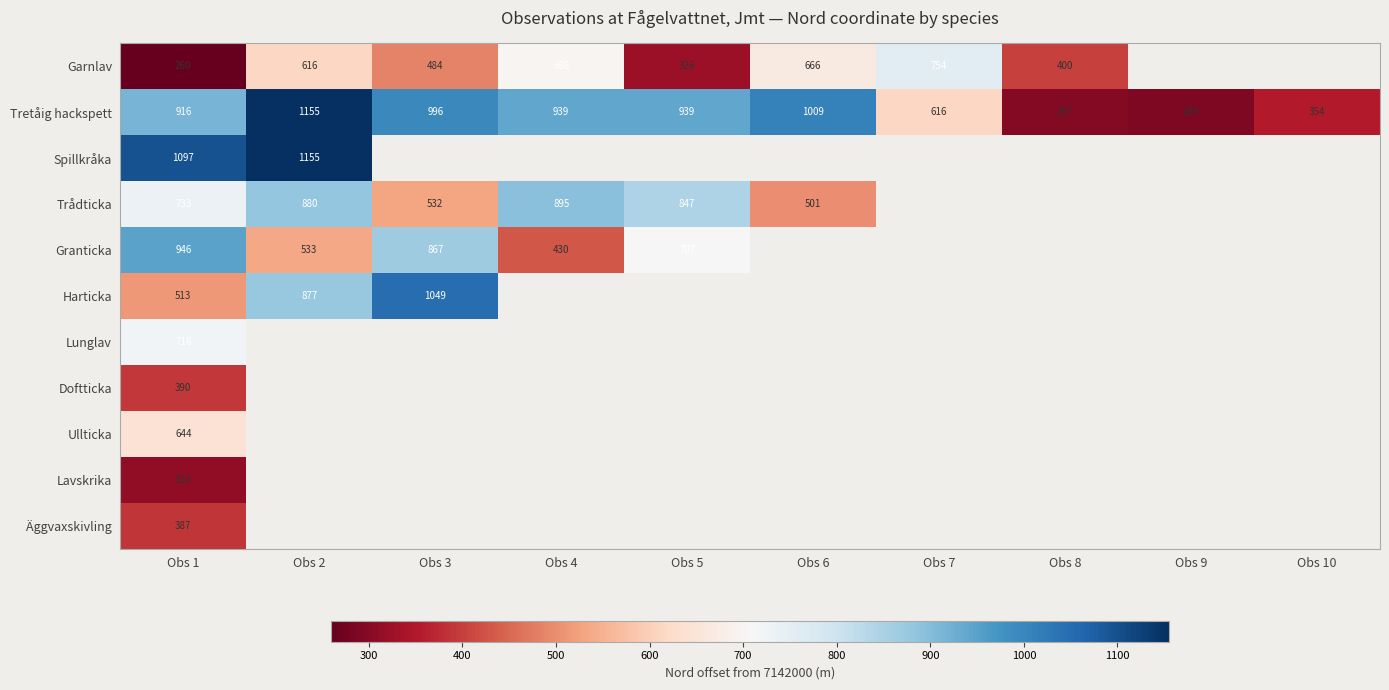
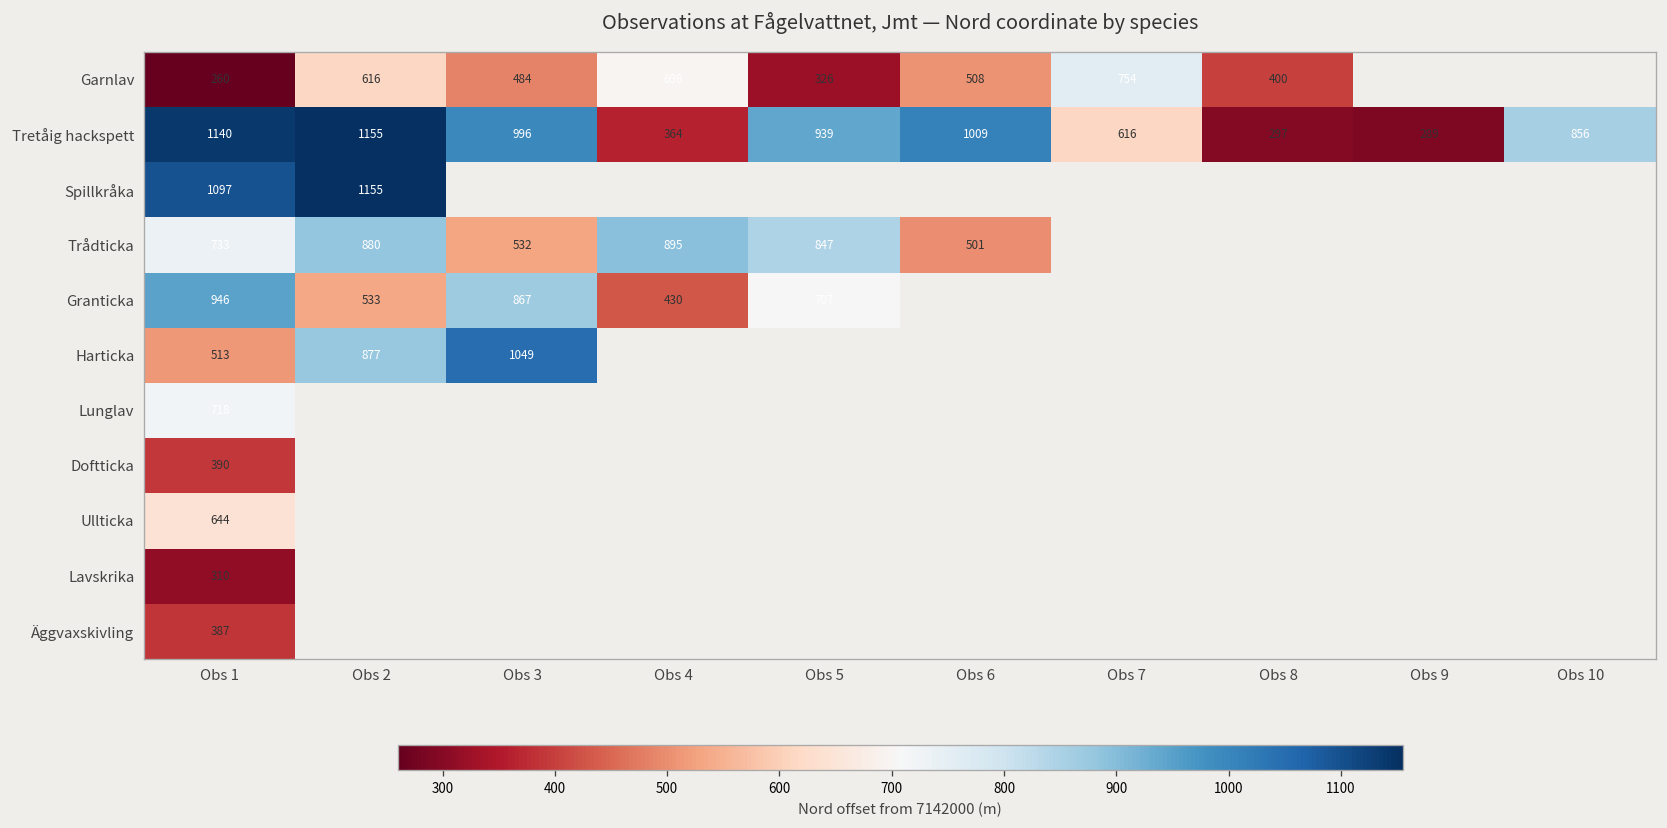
Garnlav, Obs 6: 666 -> 508
Tretåig hackspett, Obs 1: 916 -> 1140
Tretåig hackspett, Obs 4: 939 -> 364
Tretåig hackspett, Obs 10: 354 -> 856
